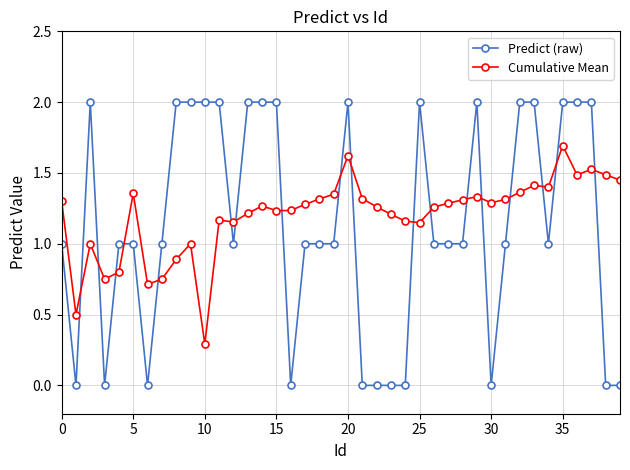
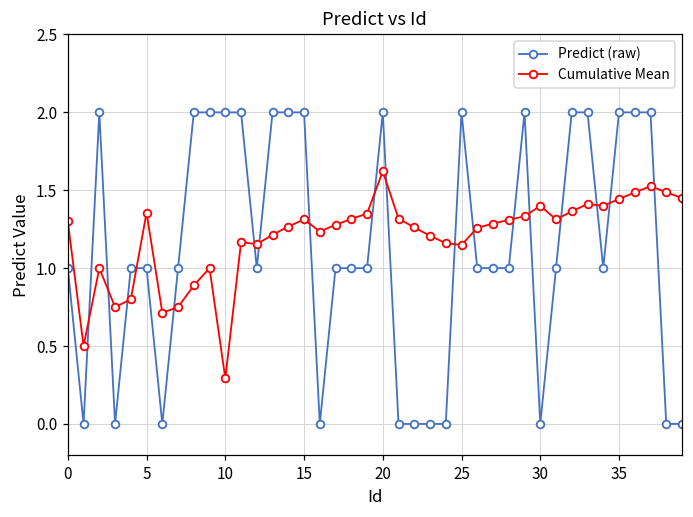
Cumulative Mean, 15: 1.23 -> 1.31
Cumulative Mean, 30: 1.29 -> 1.40
Cumulative Mean, 35: 1.69 -> 1.44
